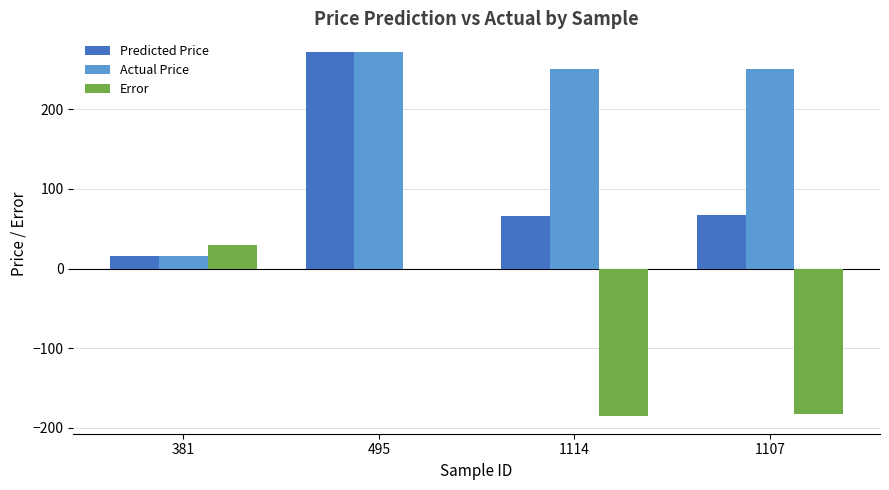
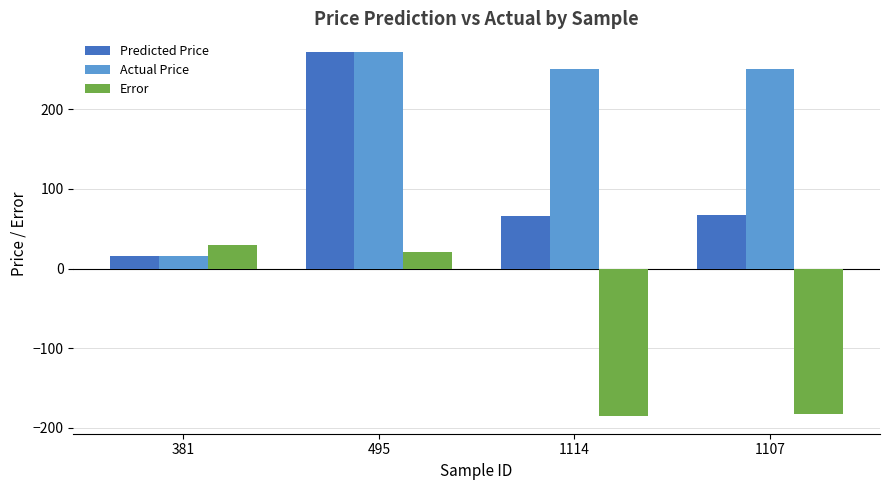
Error, 495: 0 -> 20
